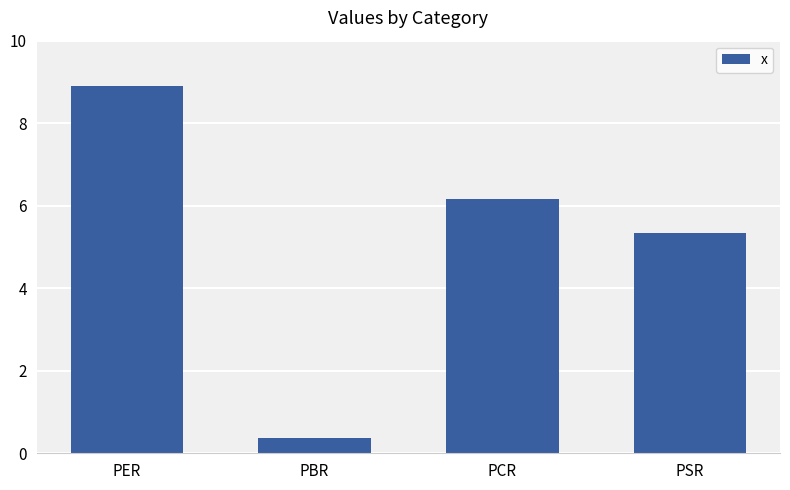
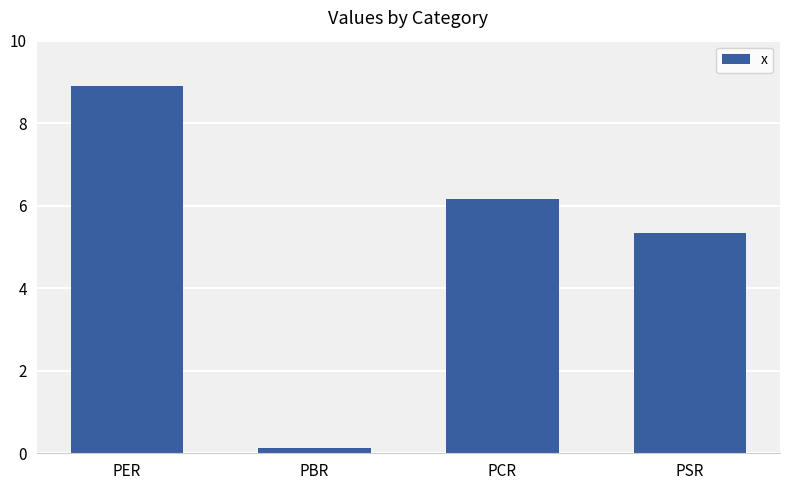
PBR: 0.4 -> 0.1
